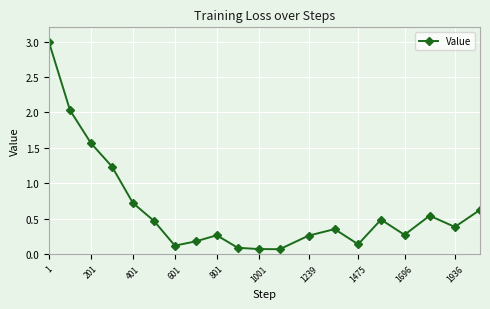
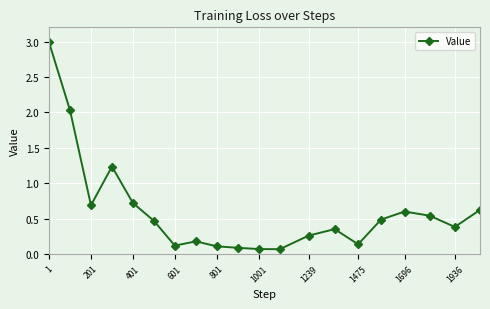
201: 1.6 -> 0.7
801: 0.3 -> 0.1
1696: 0.3 -> 0.6
